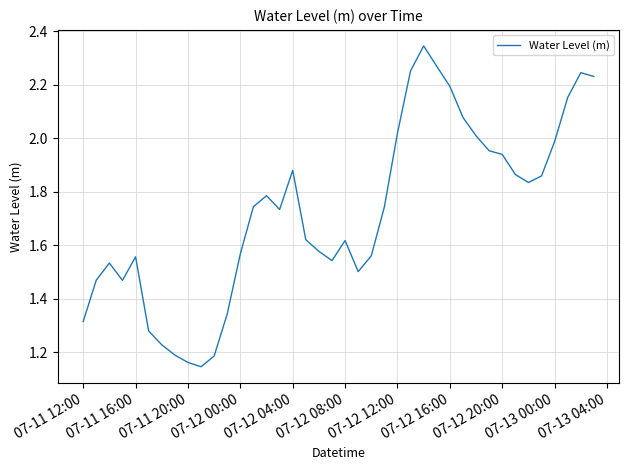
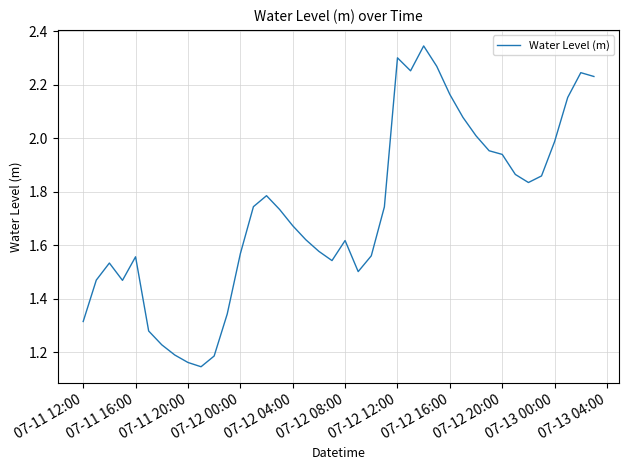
07-12 04:00: 1.88 -> 1.67
07-12 12:00: 2.02 -> 2.30
07-12 16:00: 2.19 -> 2.16
